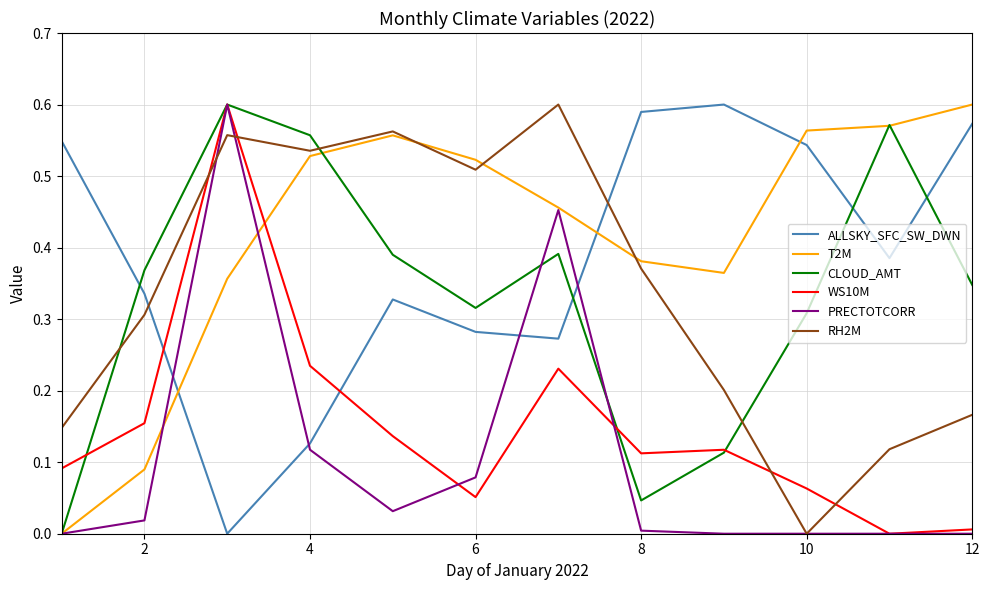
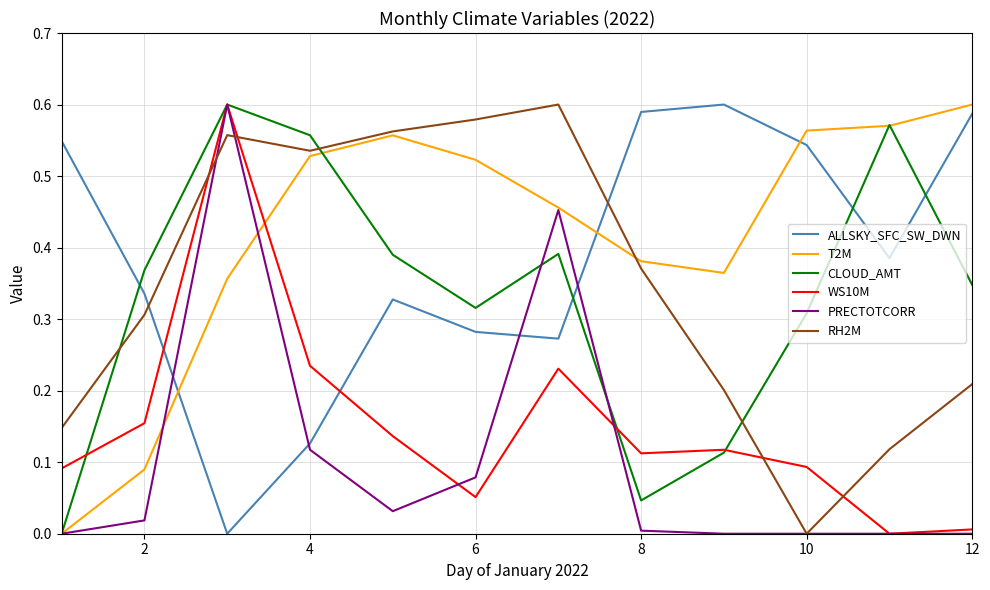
RH2M, 6: 0.51 -> 0.58
WS10M, 10: 0.06 -> 0.09
ALLSKY_SFC_SW_DWN, 12: 0.57 -> 0.59
RH2M, 12: 0.17 -> 0.21
